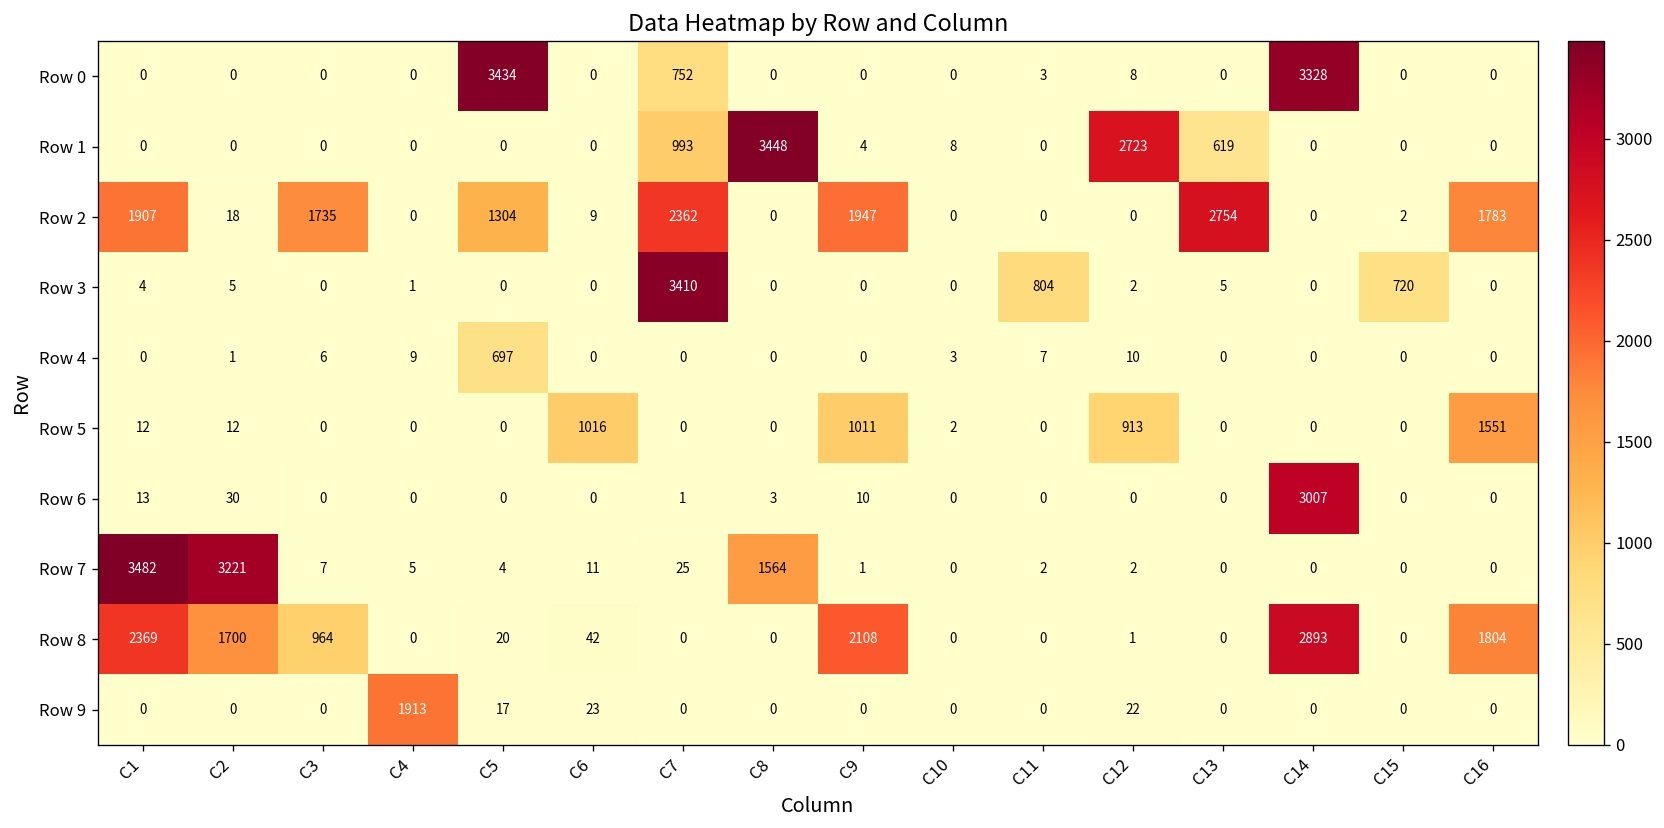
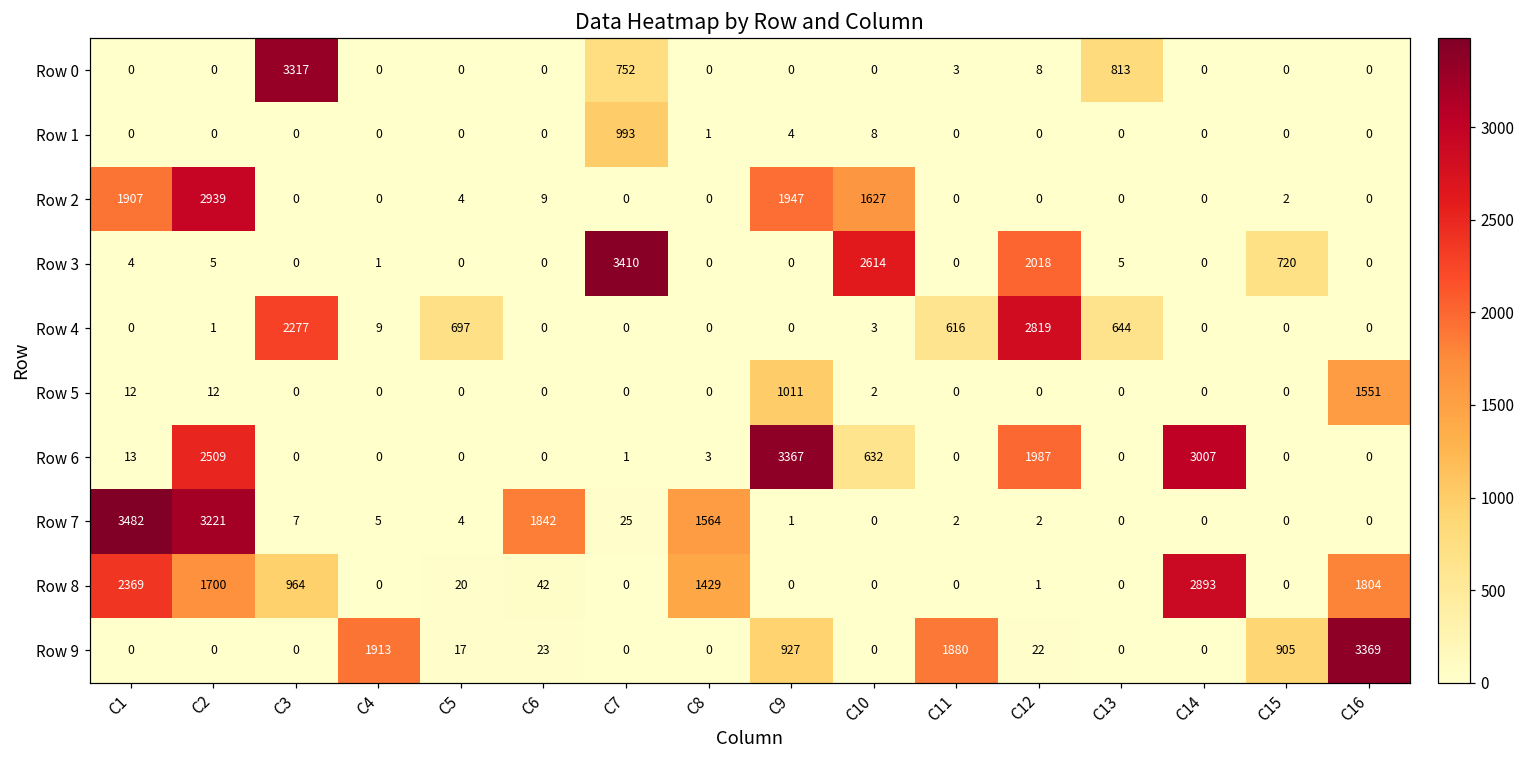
Row 0, C3: 0 -> 3317
Row 0, C5: 3434 -> 0
Row 0, C13: 0 -> 813
Row 0, C14: 3328 -> 0
Row 1, C8: 3448 -> 1
Row 1, C12: 2723 -> 0
Row 1, C13: 619 -> 0
Row 2, C2: 18 -> 2939
Row 2, C3: 1735 -> 0
Row 2, C5: 1304 -> 4
Row 2, C7: 2362 -> 0
Row 2, C10: 0 -> 1627
Row 2, C13: 2754 -> 0
Row 2, C16: 1783 -> 0
Row 3, C10: 0 -> 2614
Row 3, C11: 804 -> 0
Row 3, C12: 2 -> 2018
Row 4, C3: 6 -> 2277
Row 4, C11: 7 -> 616
Row 4, C12: 10 -> 2819
Row 4, C13: 0 -> 644
Row 5, C6: 1016 -> 0
Row 5, C12: 913 -> 0
Row 6, C2: 30 -> 2509
Row 6, C9: 10 -> 3367
Row 6, C10: 0 -> 632
Row 6, C12: 0 -> 1987
Row 7, C6: 11 -> 1842
Row 8, C8: 0 -> 1429
Row 8, C9: 2108 -> 0
Row 9, C9: 0 -> 927
Row 9, C11: 0 -> 1880
Row 9, C15: 0 -> 905
Row 9, C16: 0 -> 3369
